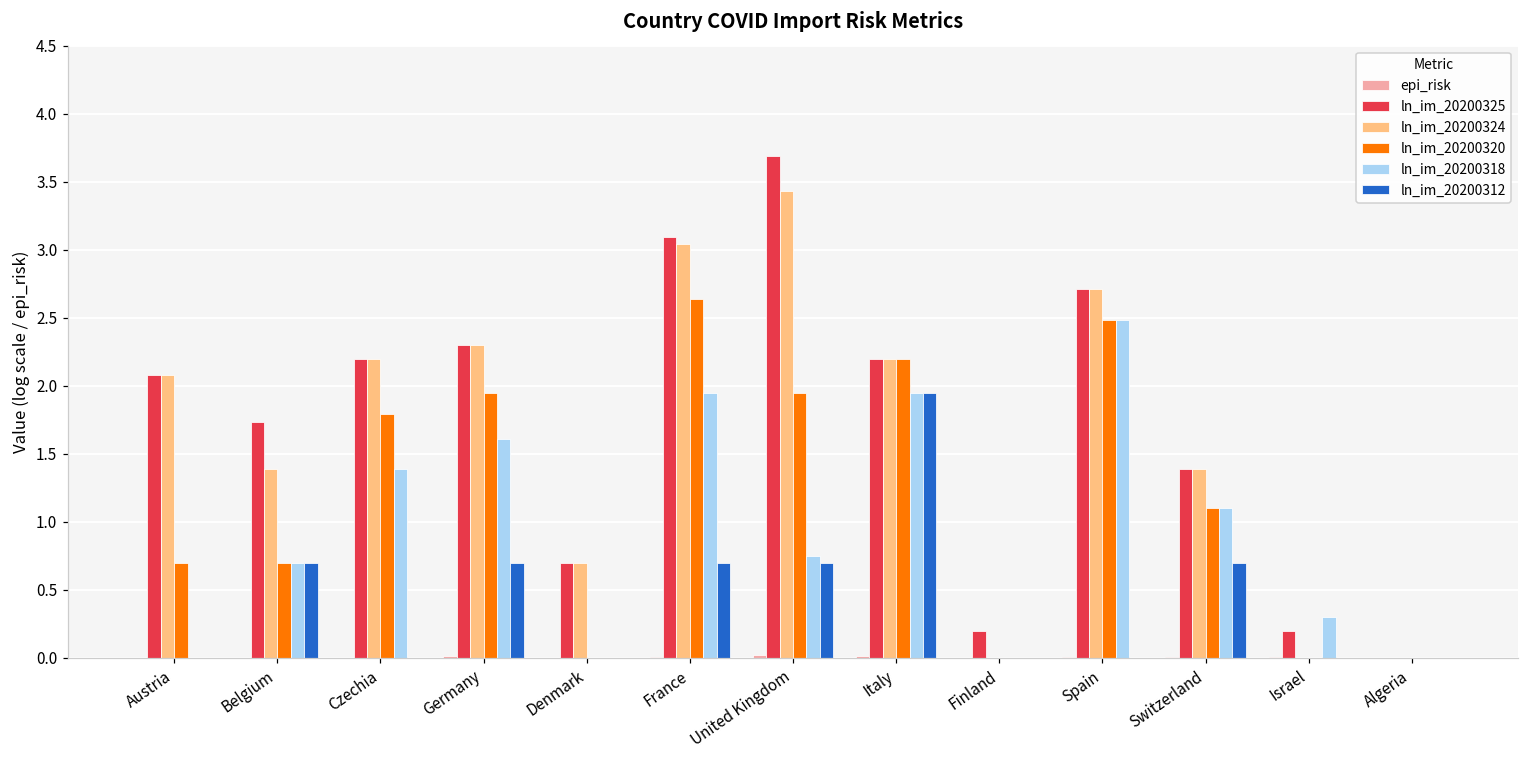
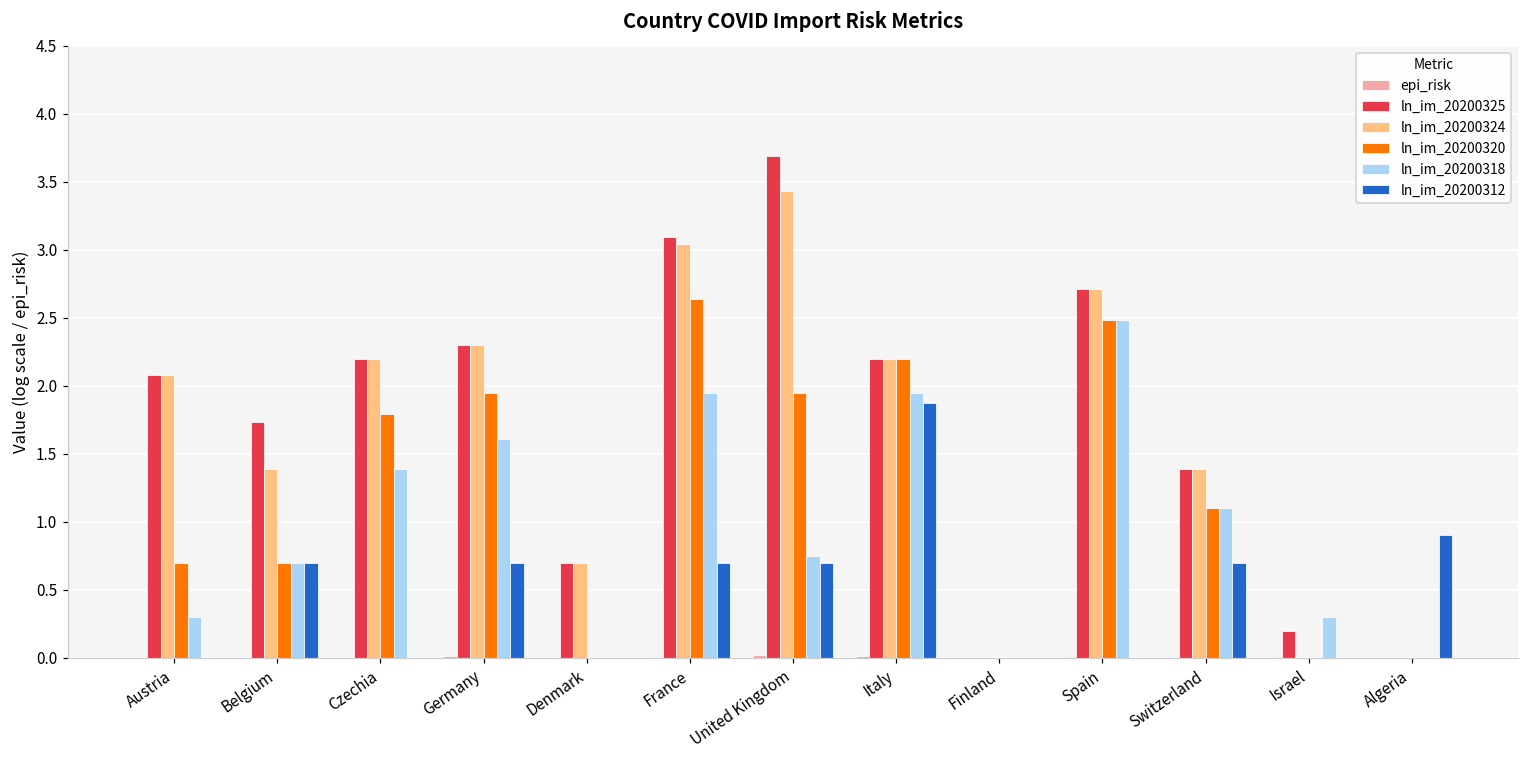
ln_im_20200318, Austria: 0.0 -> 0.3
ln_im_20200312, Italy: 1.95 -> 1.87
ln_im_20200325, Finland: 0.2 -> 0.0
ln_im_20200312, Algeria: 0.0 -> 0.9
